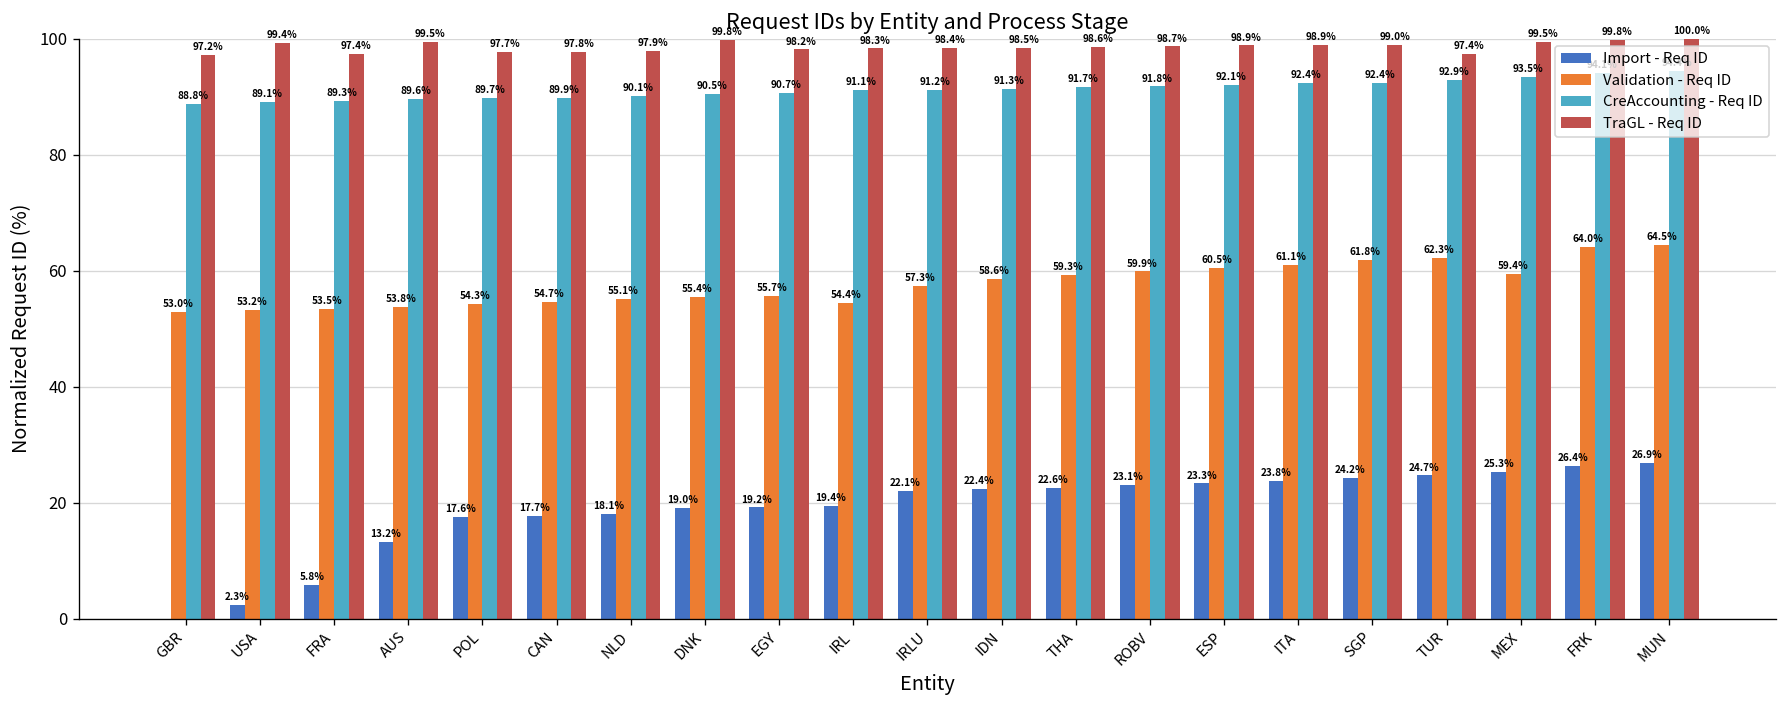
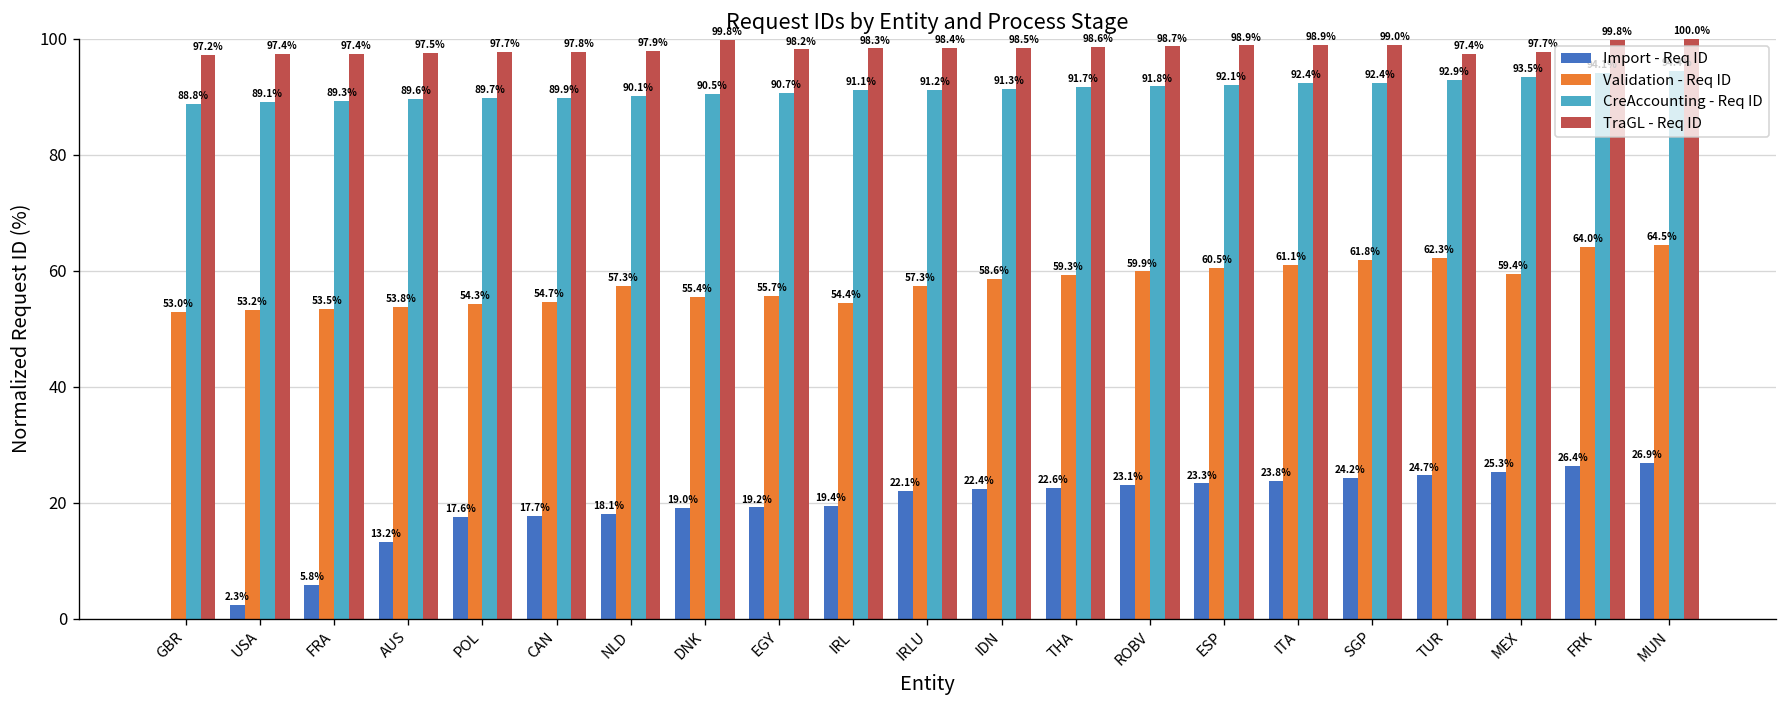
TraGL - Req ID, USA: 99.4% -> 97.4%
TraGL - Req ID, AUS: 99.5% -> 97.5%
Validation - Req ID, NLD: 55.1% -> 57.3%
TraGL - Req ID, MEX: 99.5% -> 97.7%
